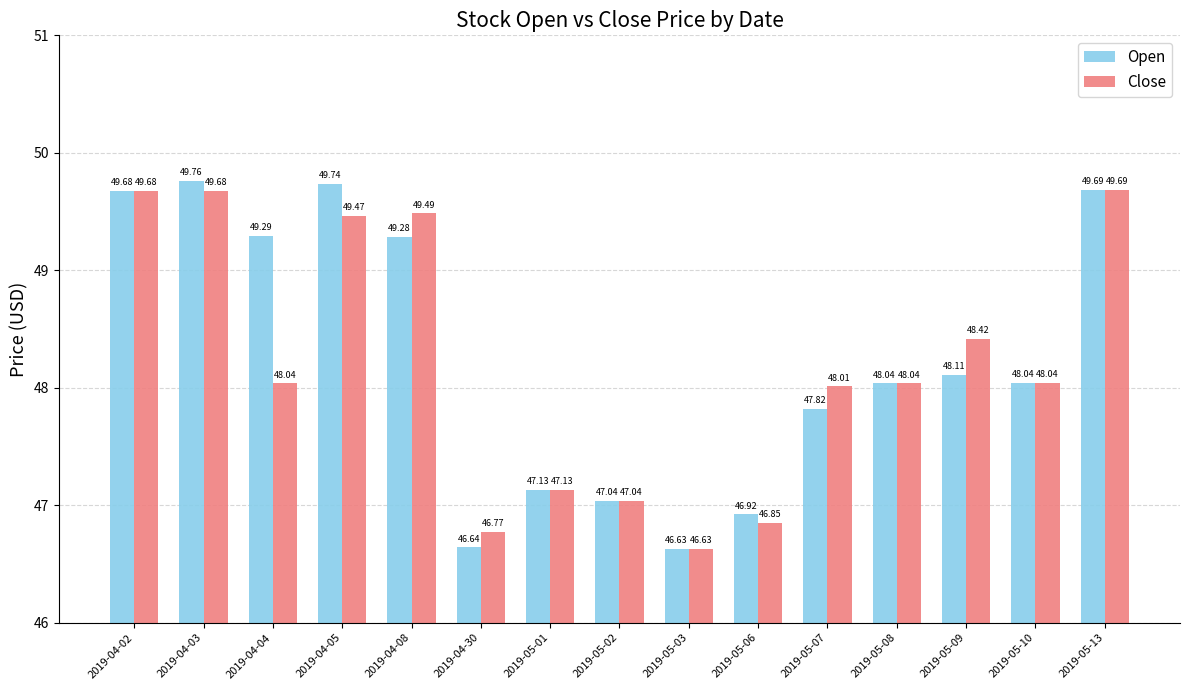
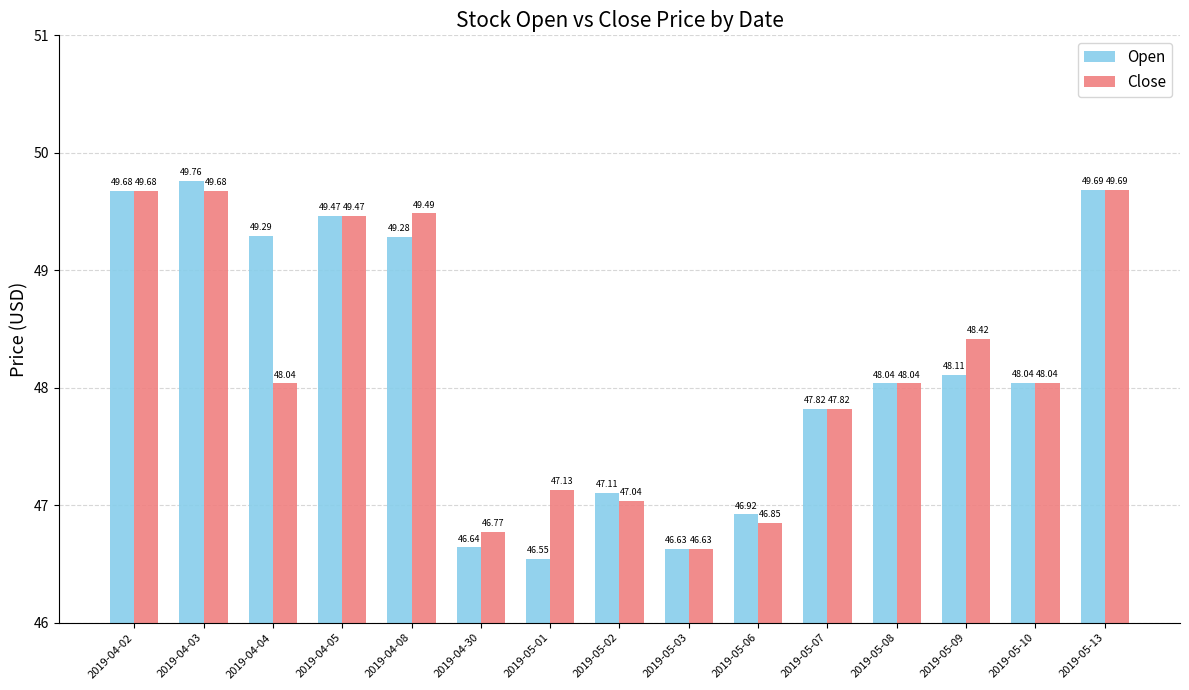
Open, 2019-04-05: 49.74 -> 49.47
Open, 2019-05-01: 47.13 -> 46.55
Open, 2019-05-02: 47.04 -> 47.11
Close, 2019-05-07: 48.01 -> 47.82
